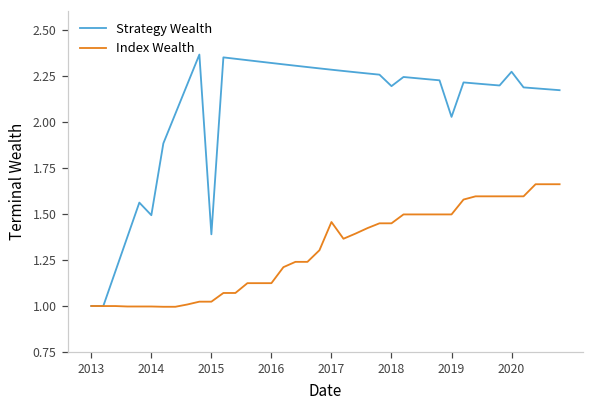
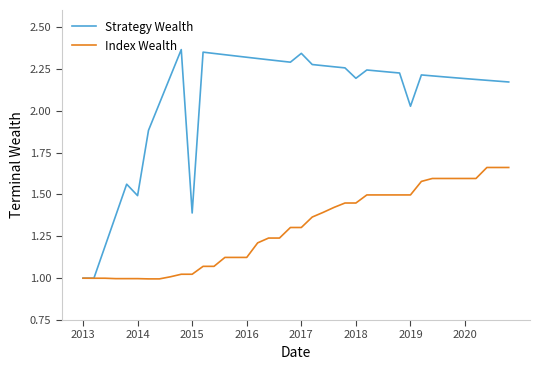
Strategy Wealth, 2017: 2.28 -> 2.34
Index Wealth, 2017: 1.46 -> 1.30
Strategy Wealth, 2020: 2.27 -> 2.19
